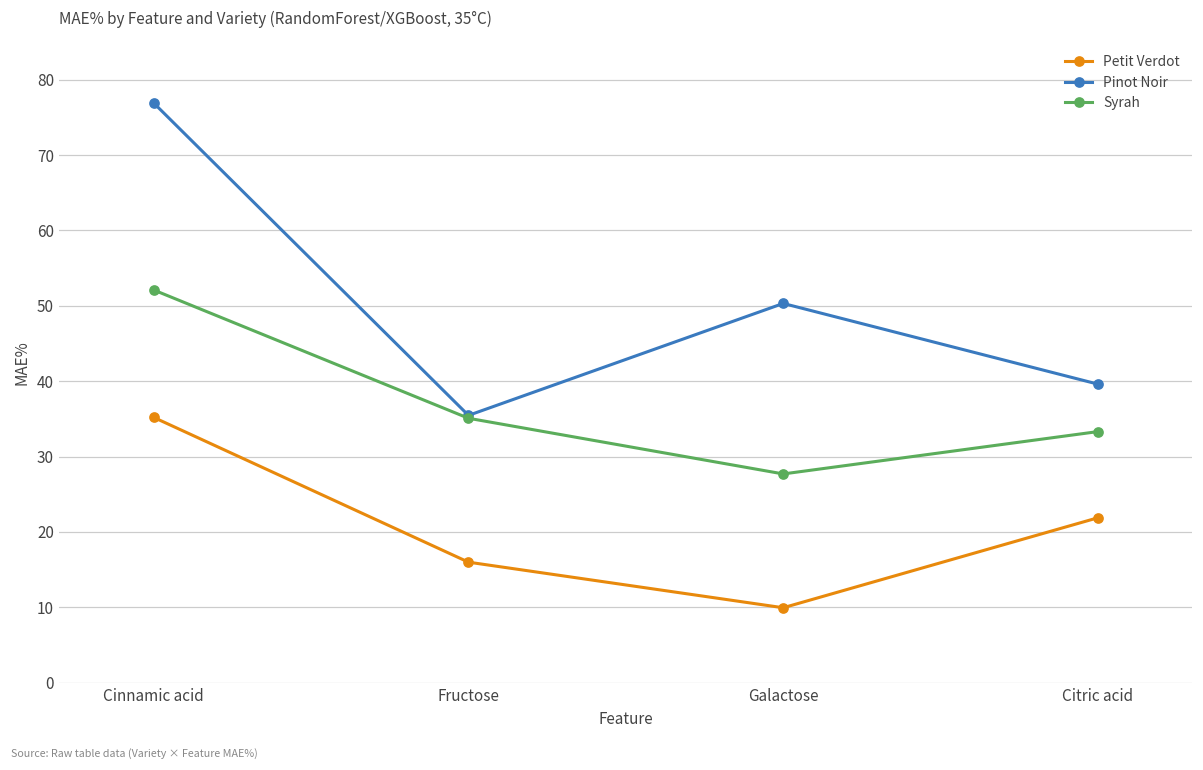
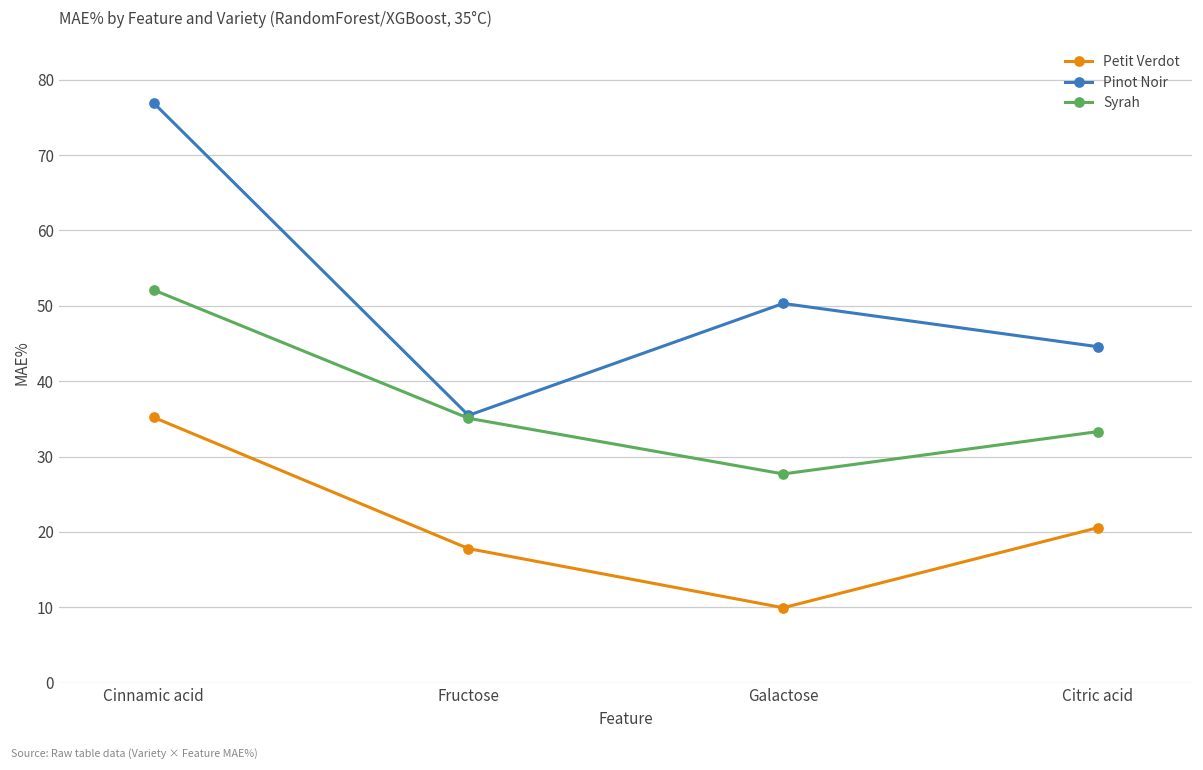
Petit Verdot, Fructose: 16 -> 18
Petit Verdot, Citric acid: 22 -> 21
Pinot Noir, Citric acid: 40 -> 45
